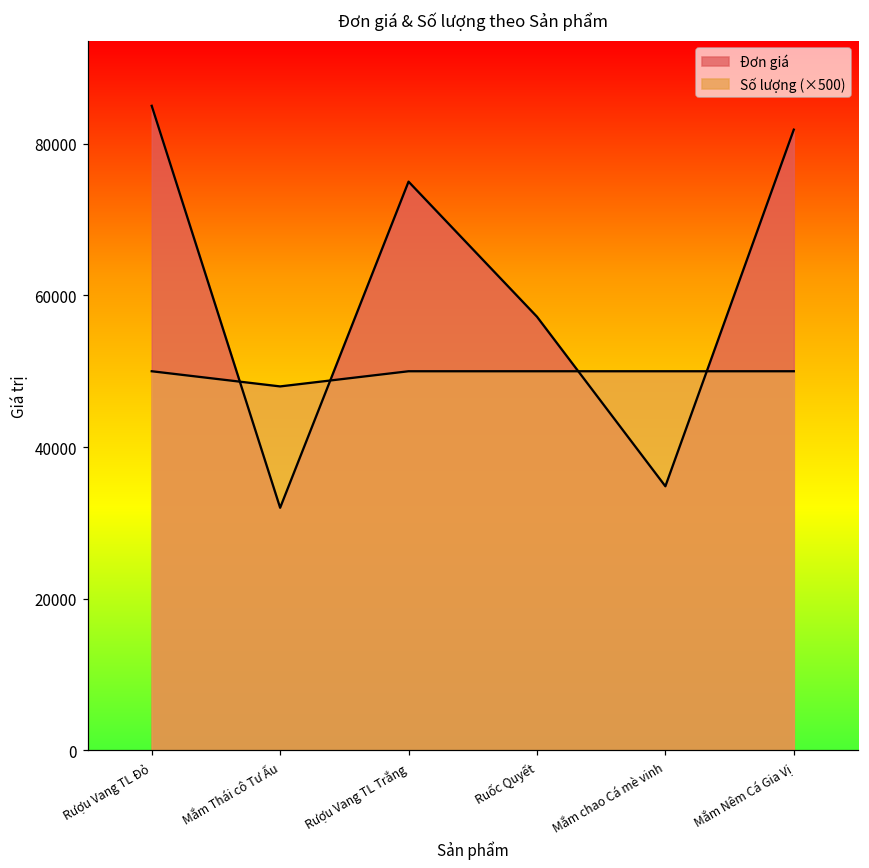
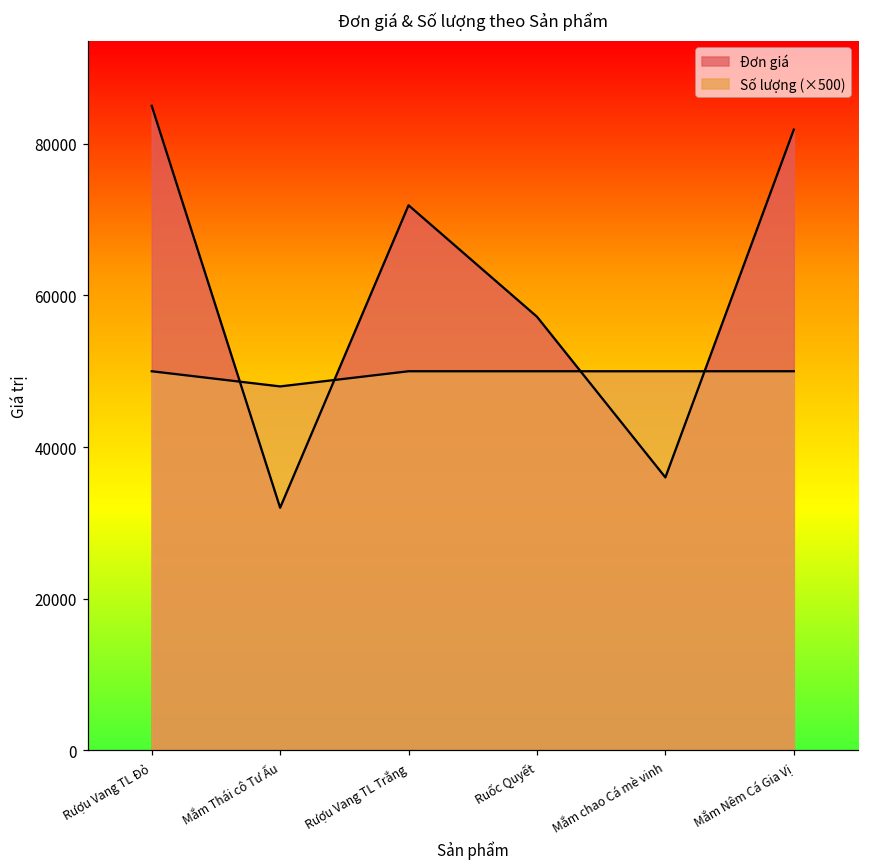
Đơn giá, Rượu Vang TL Trắng: 75000 -> 72000
Đơn giá, Mắm chao Cá mè vinh: 35000 -> 36000
